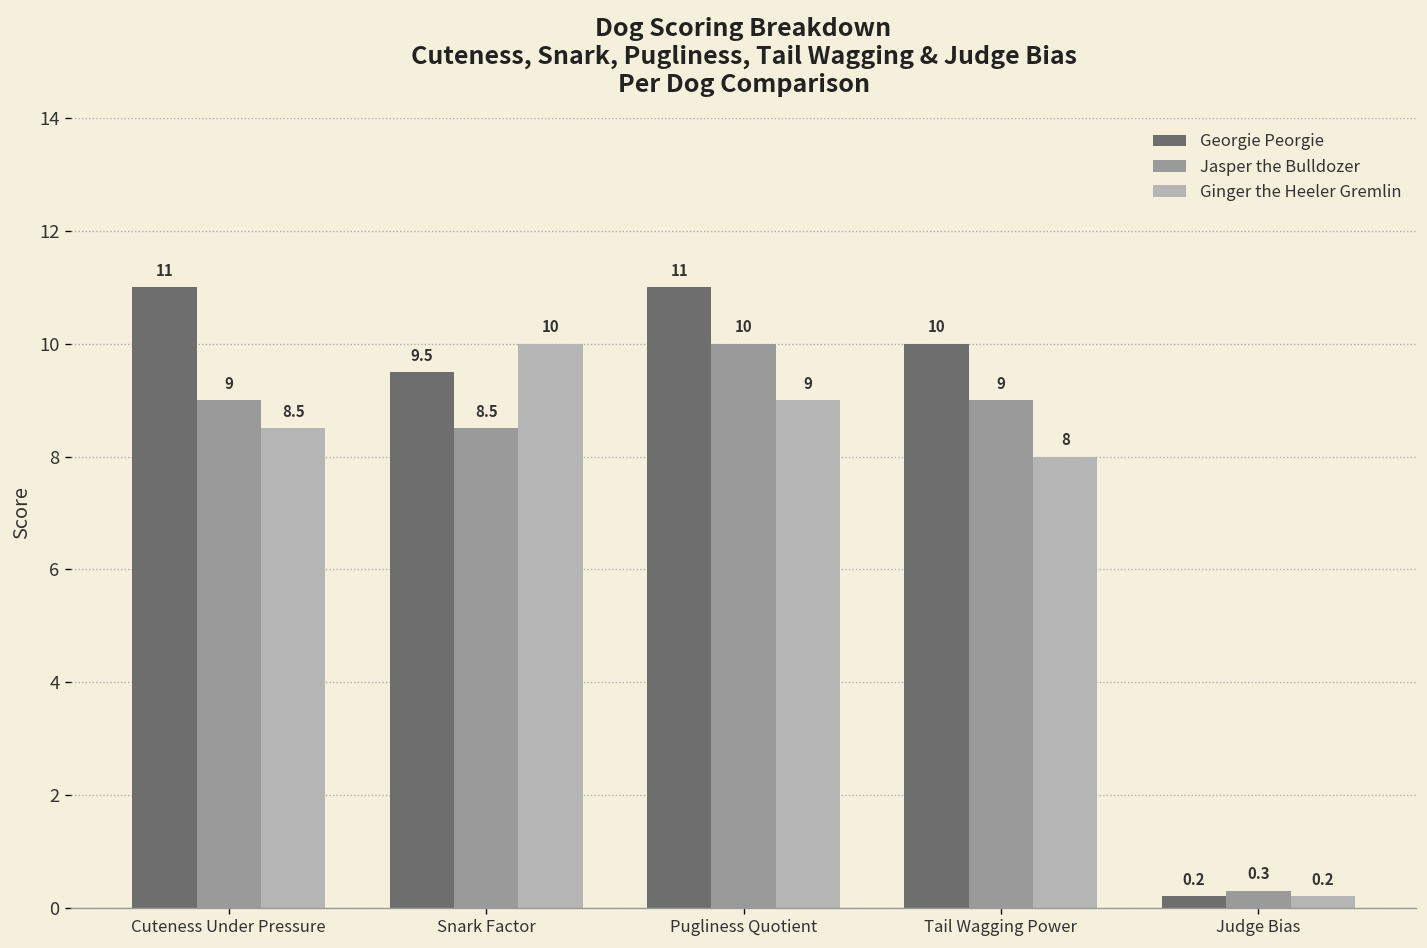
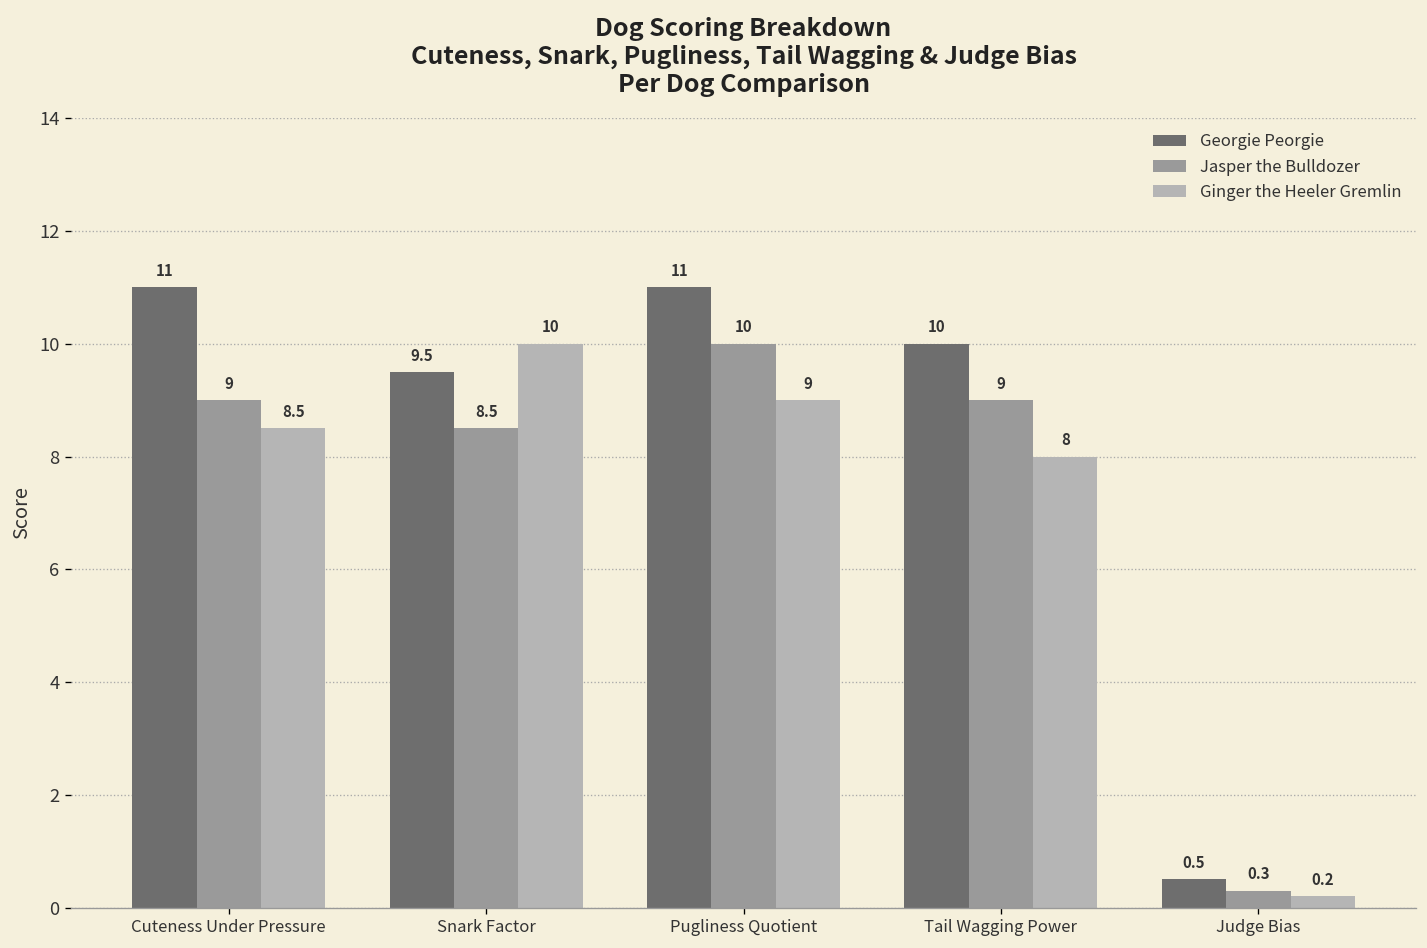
Georgie Peorgie, Judge Bias: 0.2 -> 0.5
